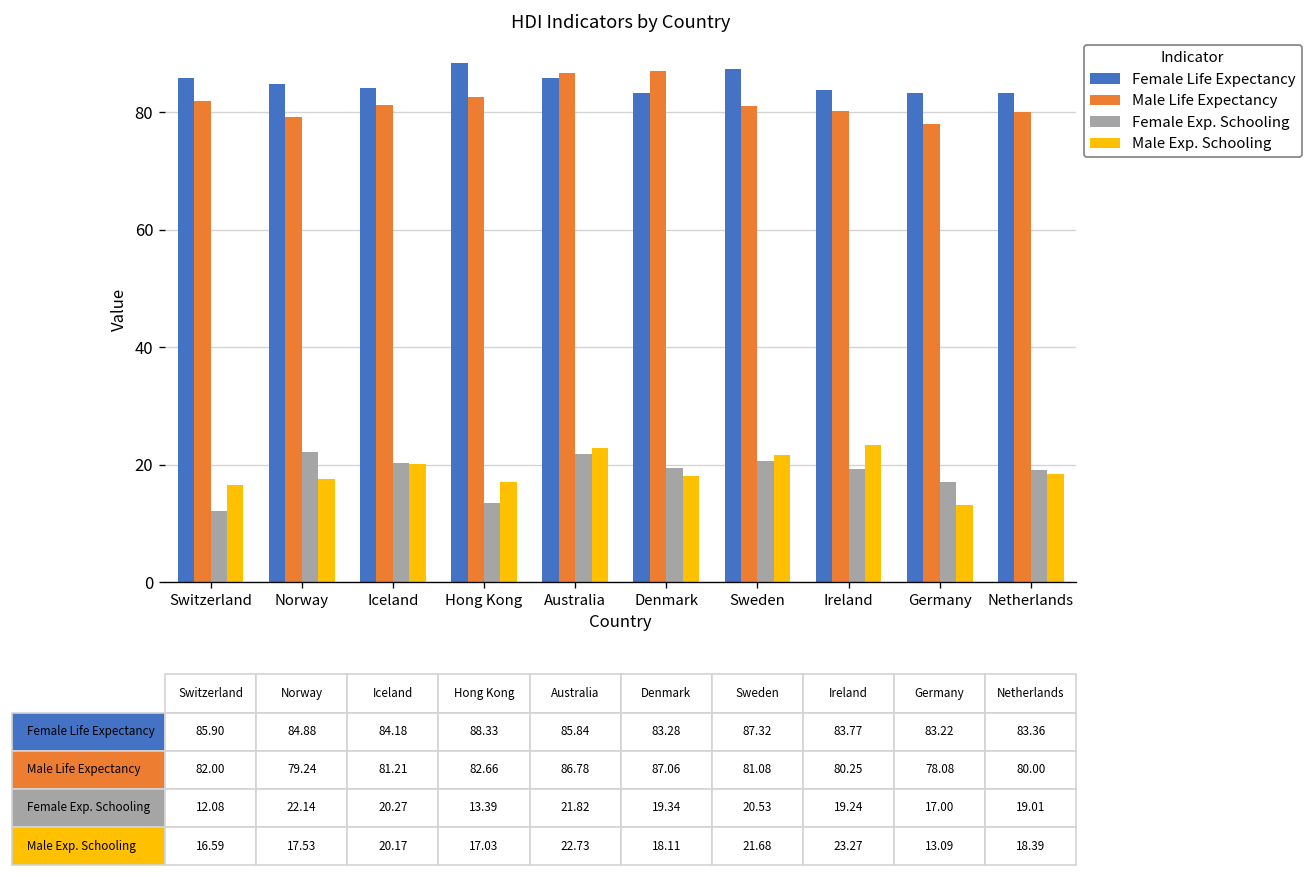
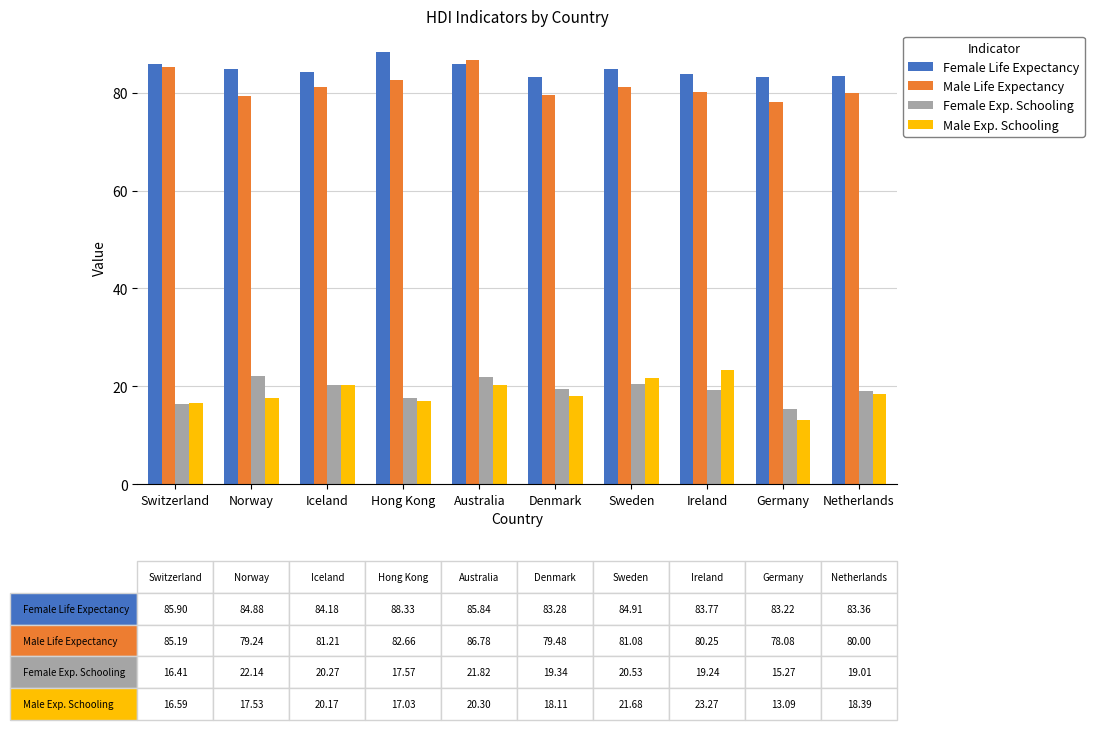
Male Life Expectancy, Switzerland: 82.00 -> 85.19
Female Exp. Schooling, Switzerland: 12.08 -> 16.41
Female Exp. Schooling, Hong Kong: 13.39 -> 17.57
Male Exp. Schooling, Australia: 22.73 -> 20.30
Male Life Expectancy, Denmark: 87.06 -> 79.48
Female Life Expectancy, Sweden: 87.32 -> 84.91
Female Exp. Schooling, Germany: 17.00 -> 15.27
